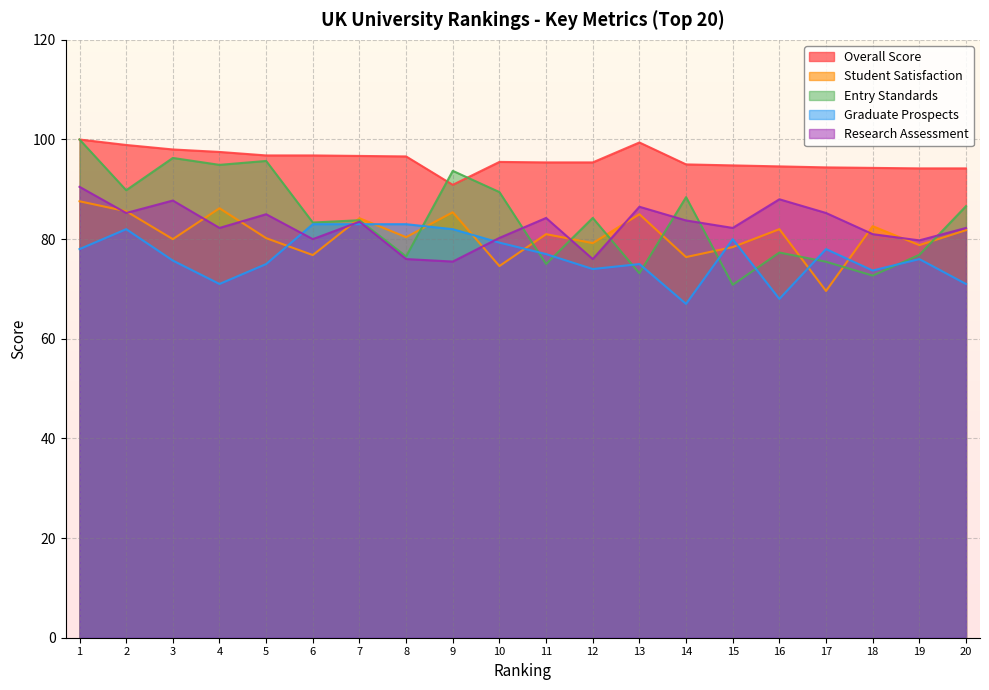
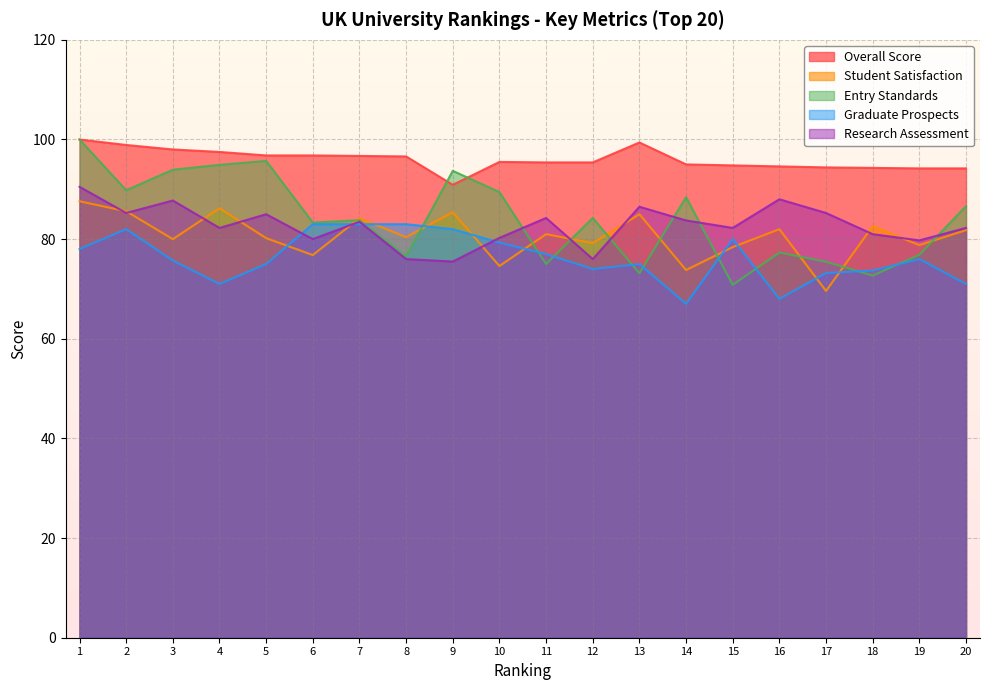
Entry Standards, 3: 96 -> 94
Student Satisfaction, 14: 76 -> 74
Graduate Prospects, 17: 78 -> 73
